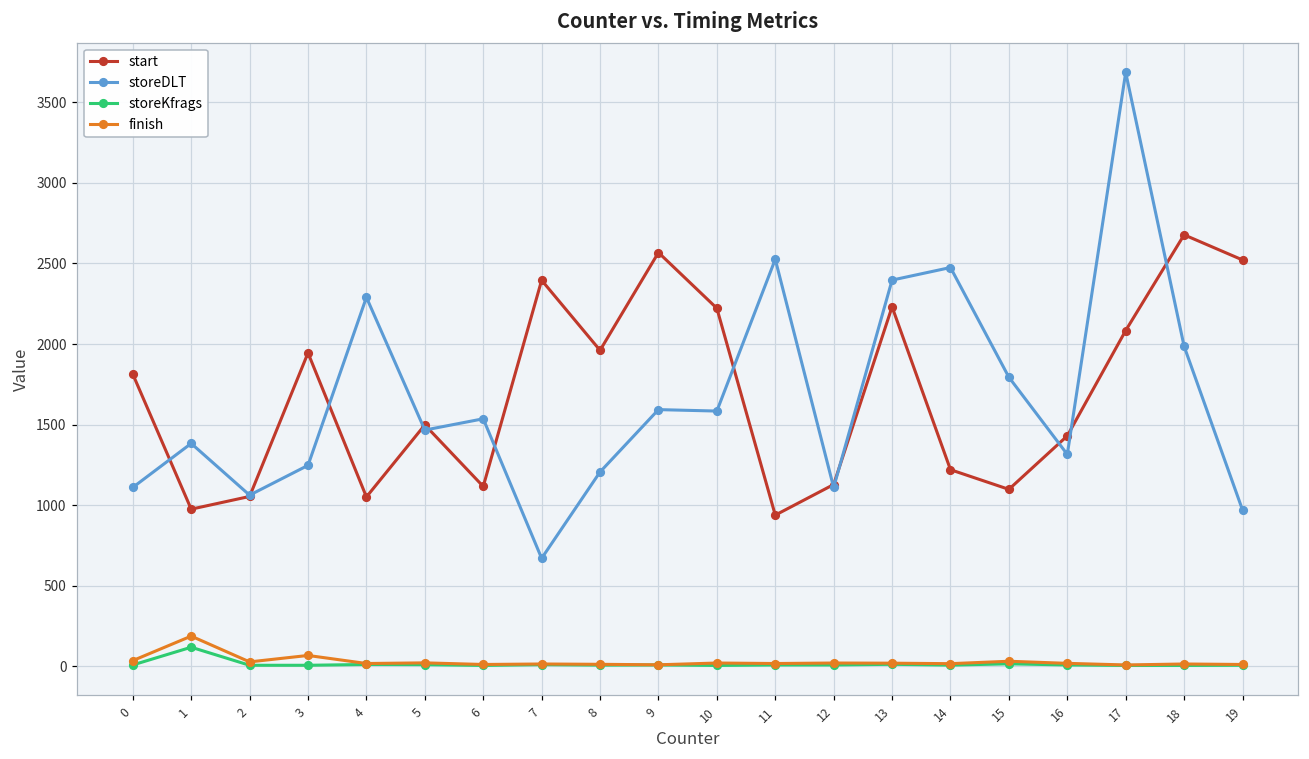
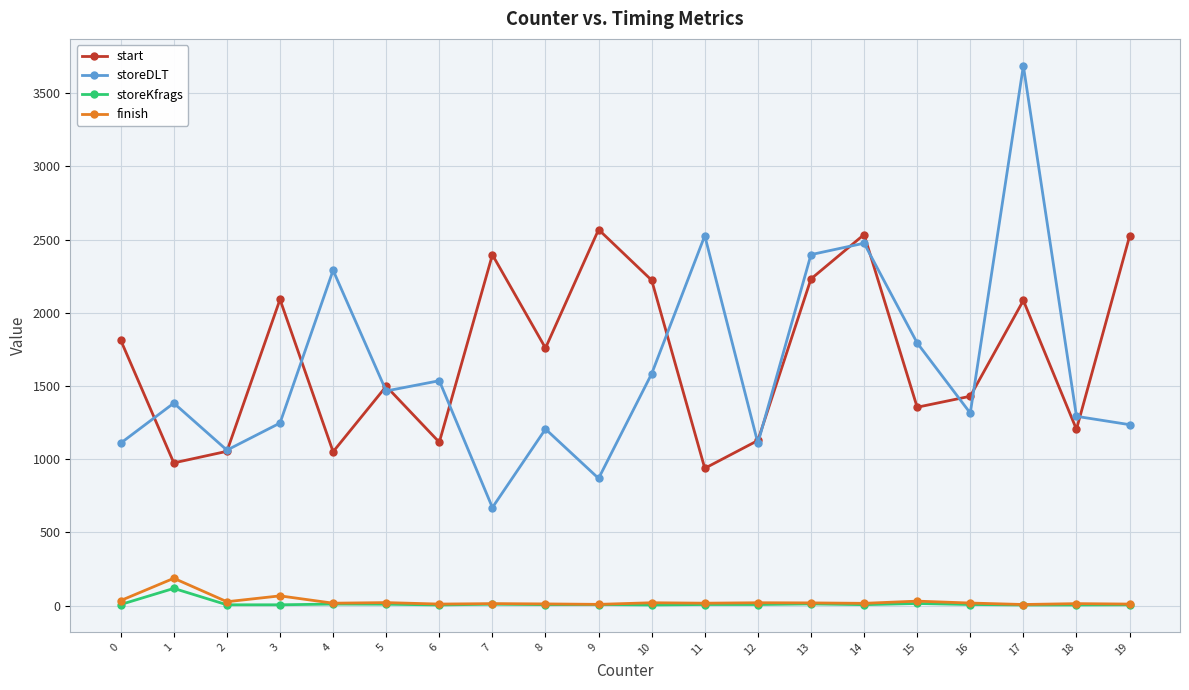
start, 3: 1950 -> 2090
start, 8: 1960 -> 1760
storeDLT, 9: 1590 -> 870
start, 14: 1220 -> 2530
start, 15: 1100 -> 1360
start, 18: 2680 -> 1200
storeDLT, 18: 1990 -> 1290
storeDLT, 19: 970 -> 1240
